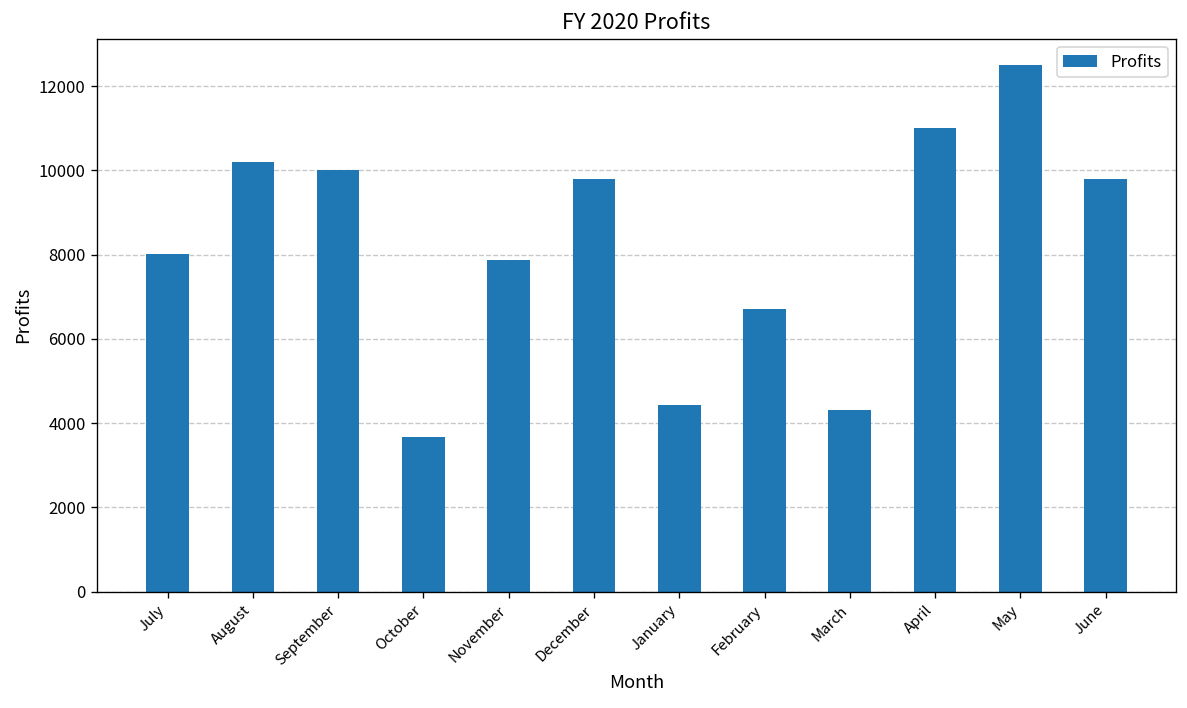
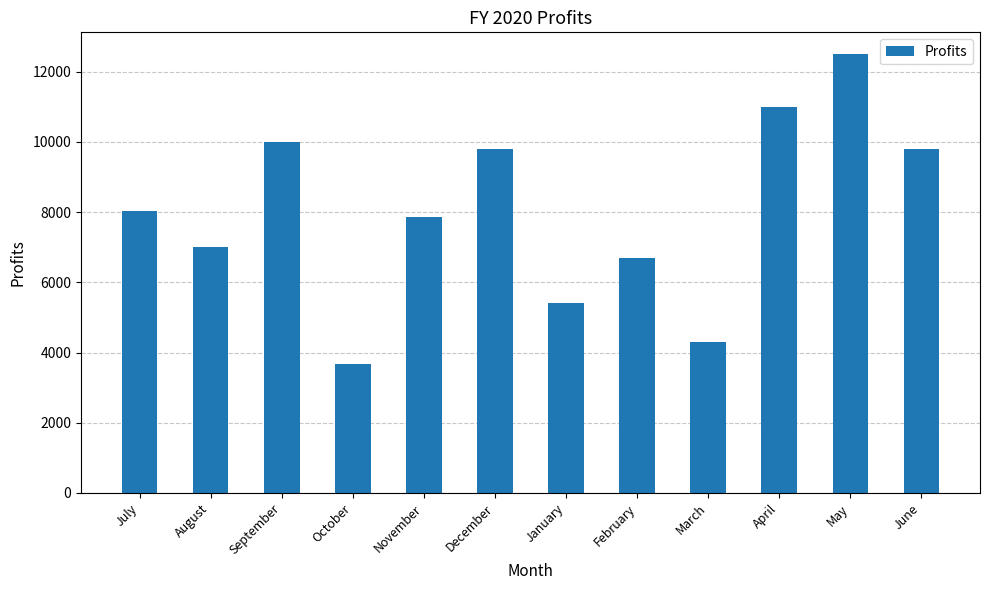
August: 10200 -> 7000
January: 4400 -> 5400
